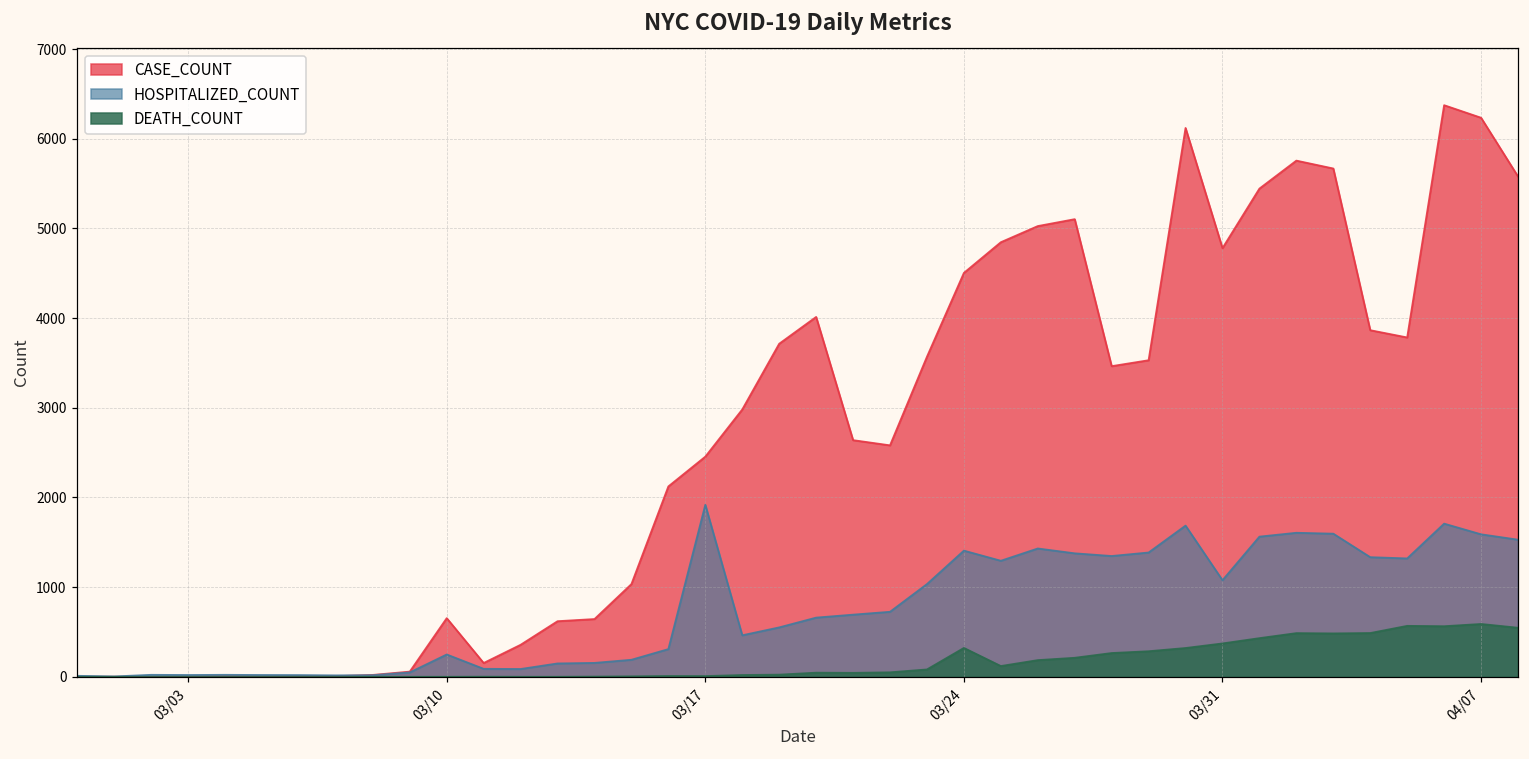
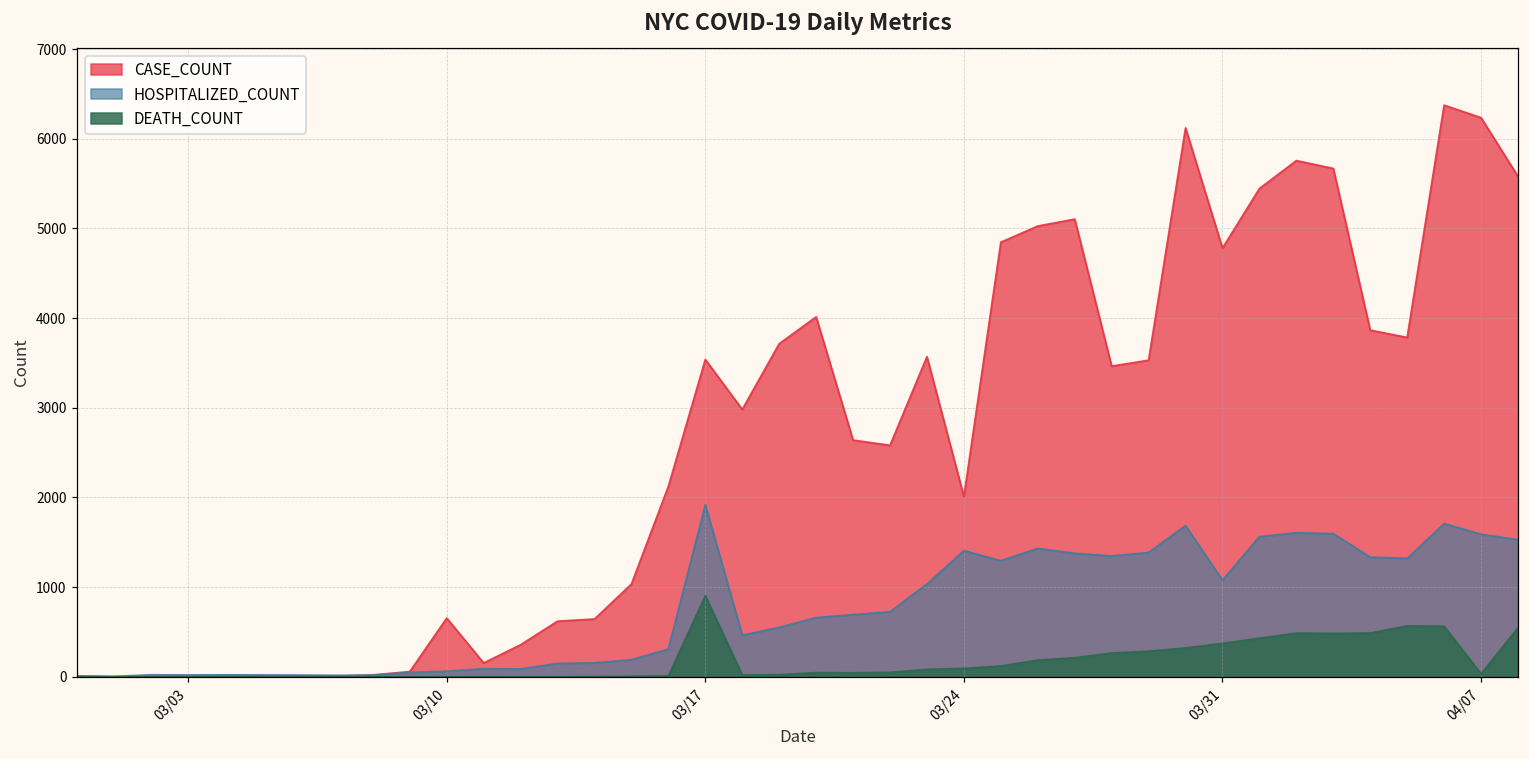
HOSPITALIZED_COUNT, 03/10: 200 -> 100
CASE_COUNT, 03/17: 2500 -> 3500
DEATH_COUNT, 03/17: 0 -> 900
CASE_COUNT, 03/24: 4500 -> 2000
DEATH_COUNT, 03/24: 300 -> 100
DEATH_COUNT, 04/07: 600 -> 0
